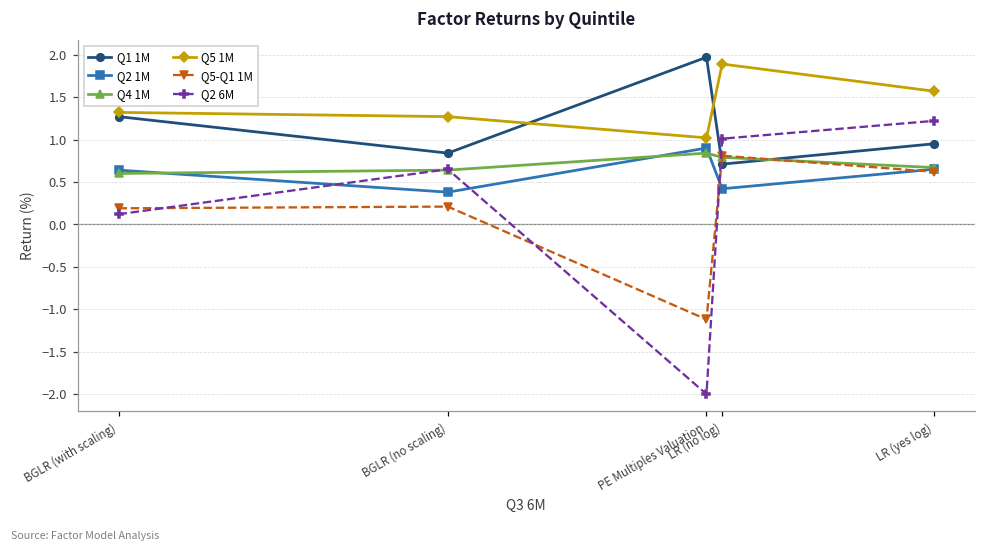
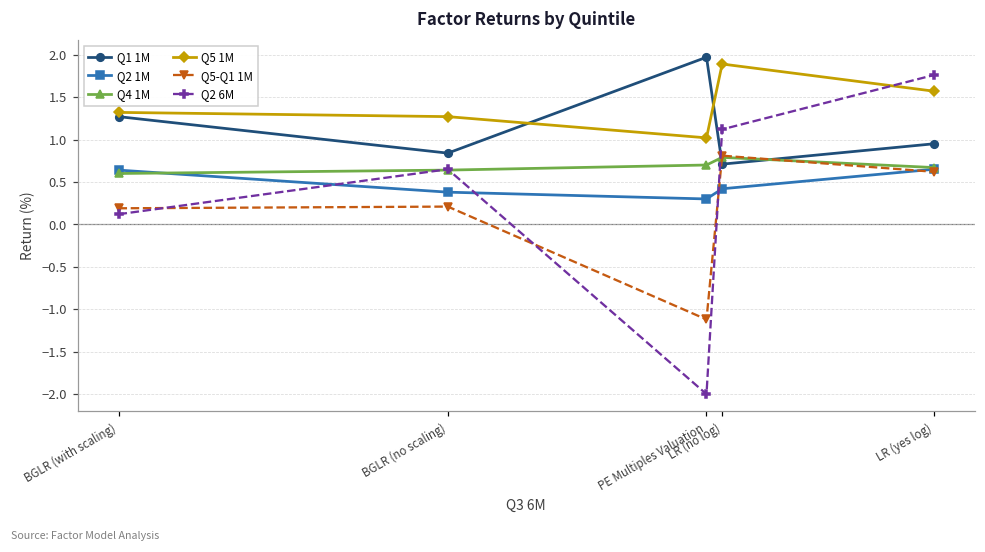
Q2 1M, PE Multiples Valuation: 0.9 -> 0.3
Q4 1M, PE Multiples Valuation: 0.8 -> 0.7
Q2 6M, LR (no log): 1.0 -> 1.1
Q2 6M, LR (yes log): 1.2 -> 1.8
